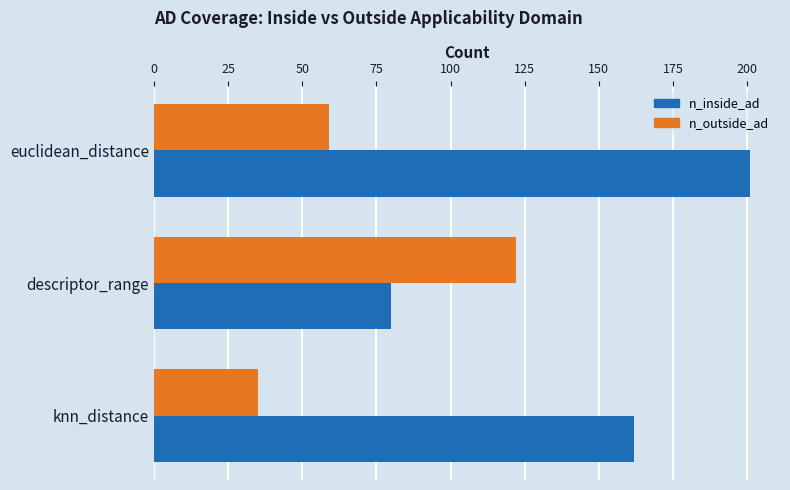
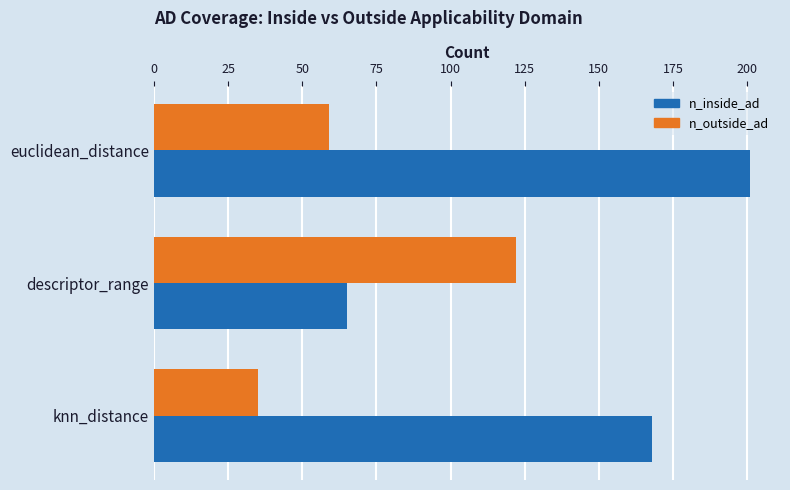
n_inside_ad, descriptor_range: 80 -> 65
n_inside_ad, knn_distance: 162 -> 168
